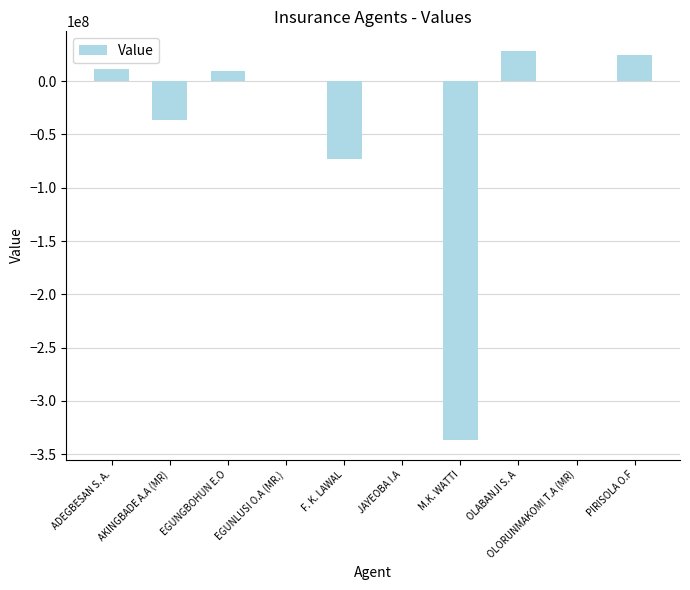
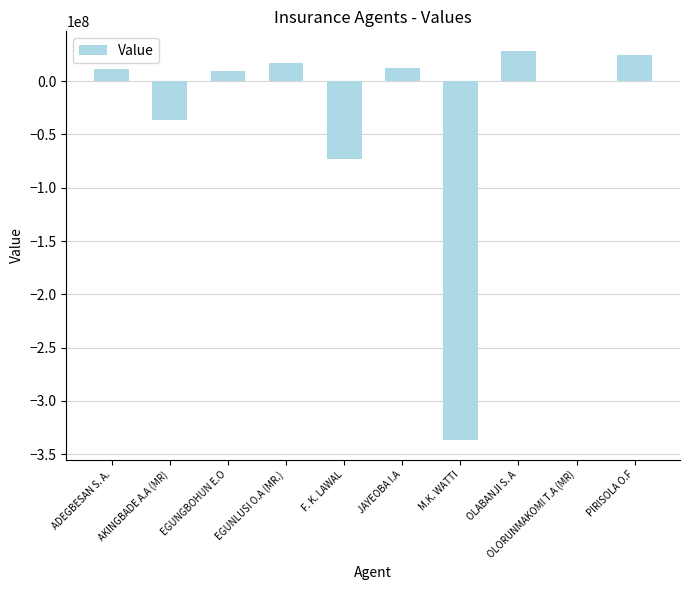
EGUNLUSI O.A (MR.): 1000000 -> 17000000
JAYEOBA I.A: 0 -> 13000000
